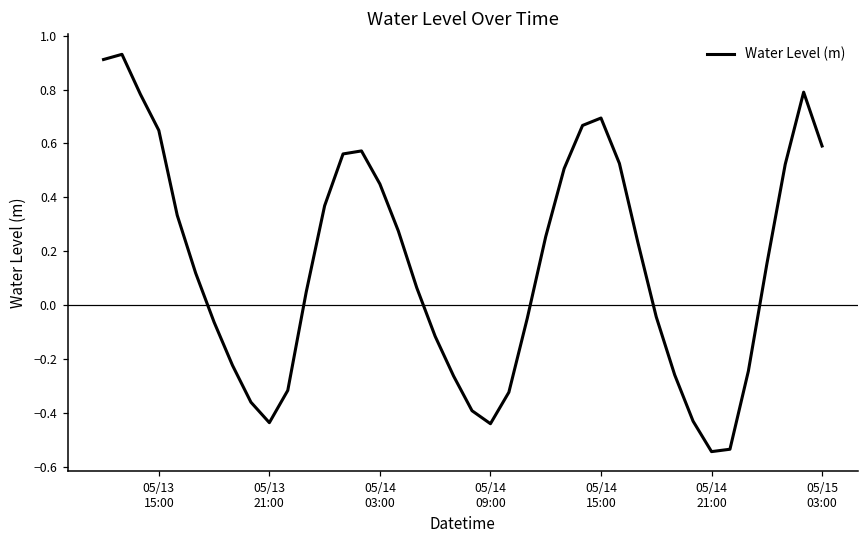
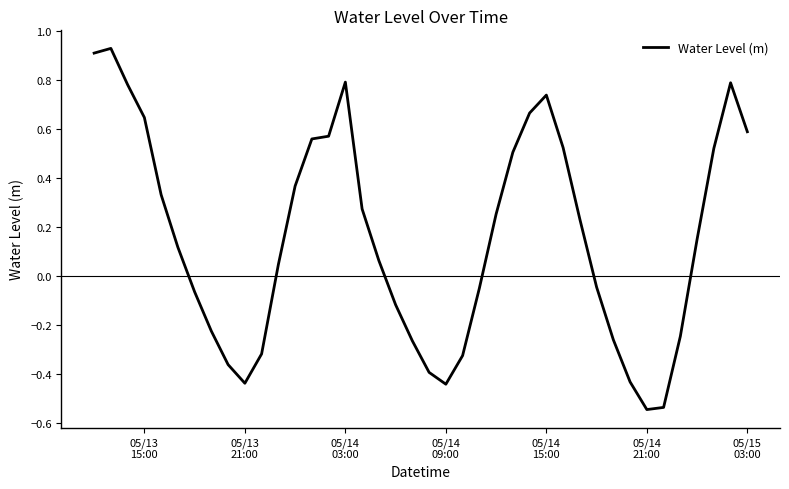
05/14 03:00: 0.45 -> 0.79
05/14 15:00: 0.69 -> 0.74
